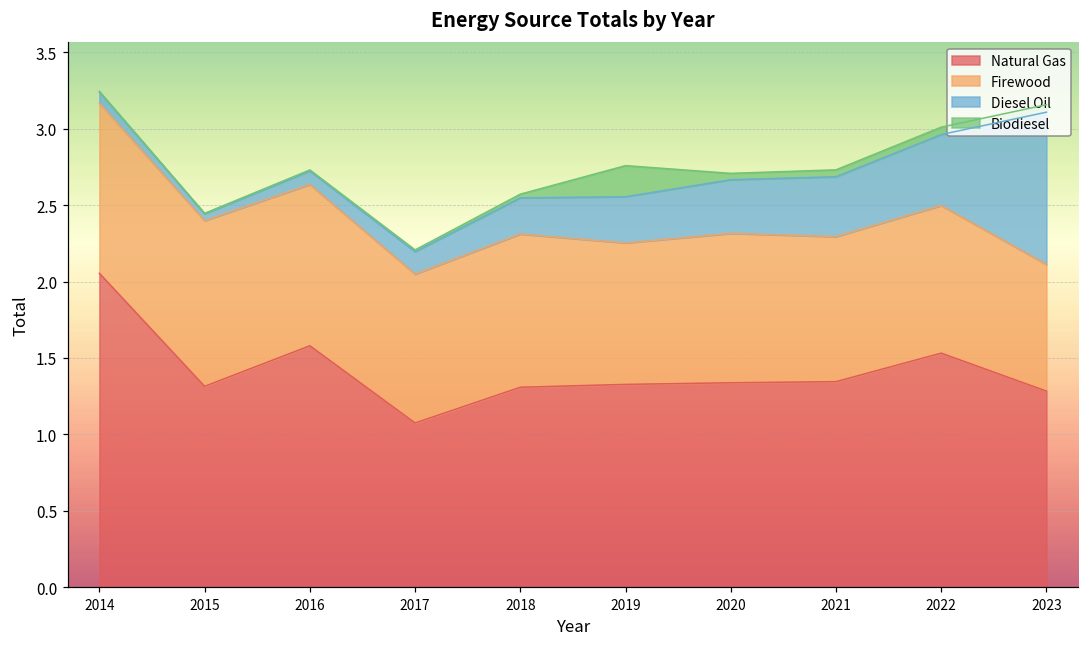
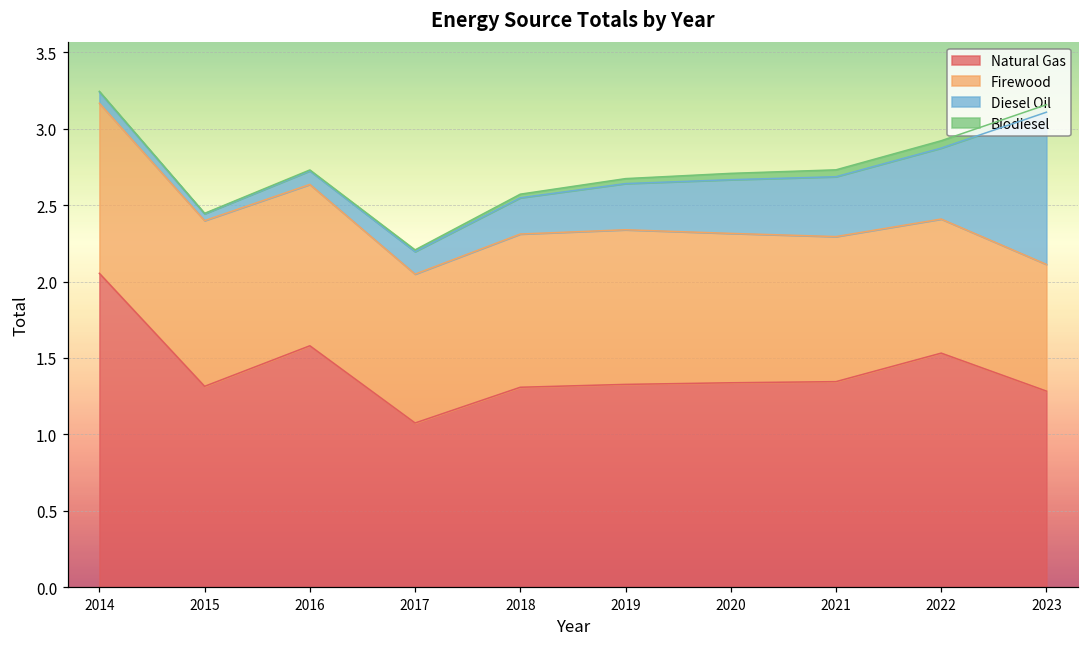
Firewood, 2019: 0.93 -> 1.01
Biodiesel, 2019: 0.20 -> 0.03
Firewood, 2022: 0.97 -> 0.88
